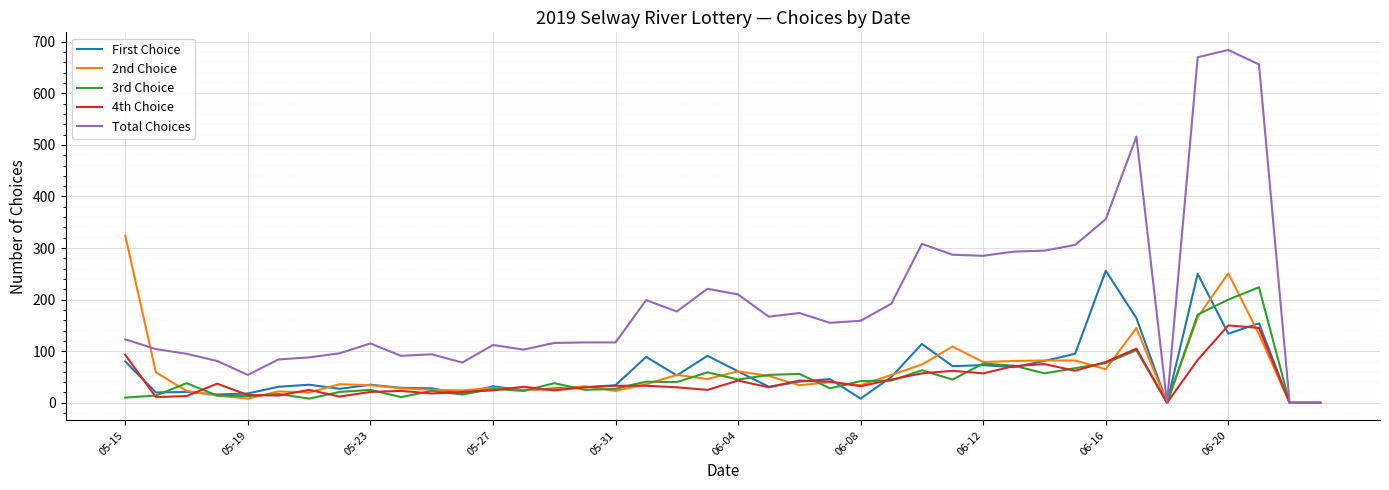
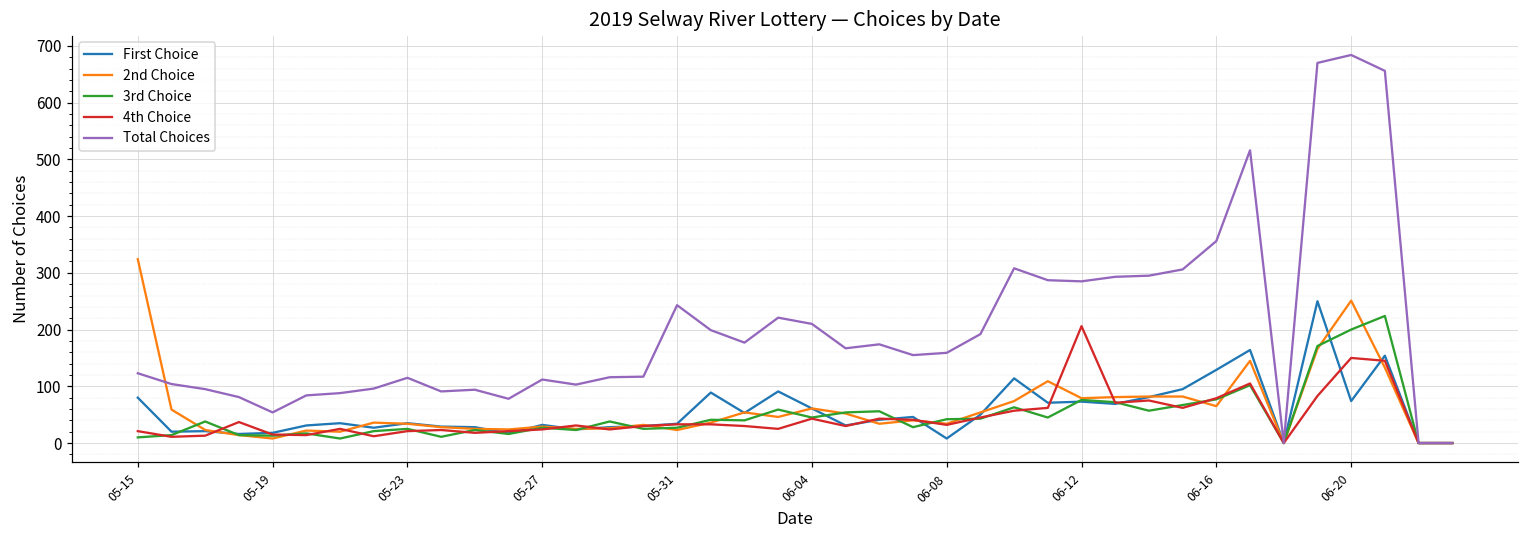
4th Choice, 05-15: 90 -> 20
Total Choices, 05-31: 120 -> 240
4th Choice, 06-12: 60 -> 210
First Choice, 06-16: 260 -> 130
First Choice, 06-20: 130 -> 70
